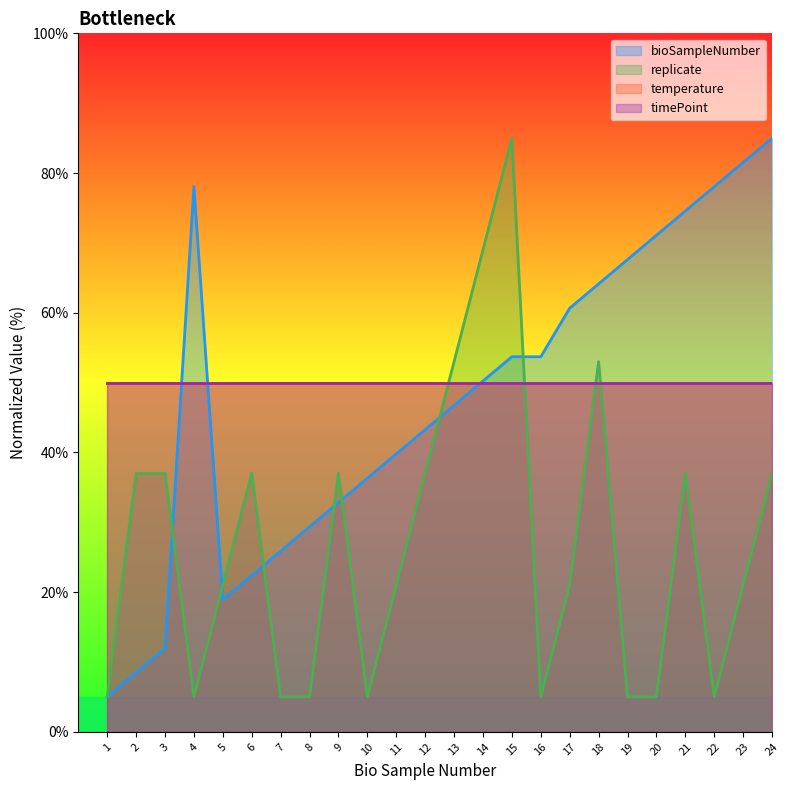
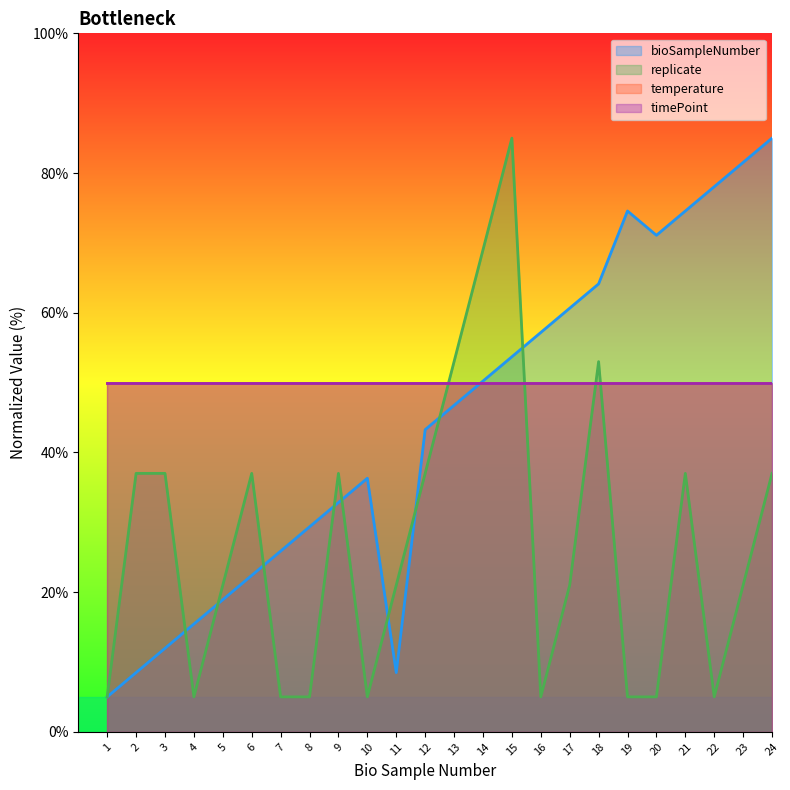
bioSampleNumber, 4: 78% -> 15%
bioSampleNumber, 11: 40% -> 8%
bioSampleNumber, 16: 54% -> 57%
bioSampleNumber, 19: 68% -> 75%
